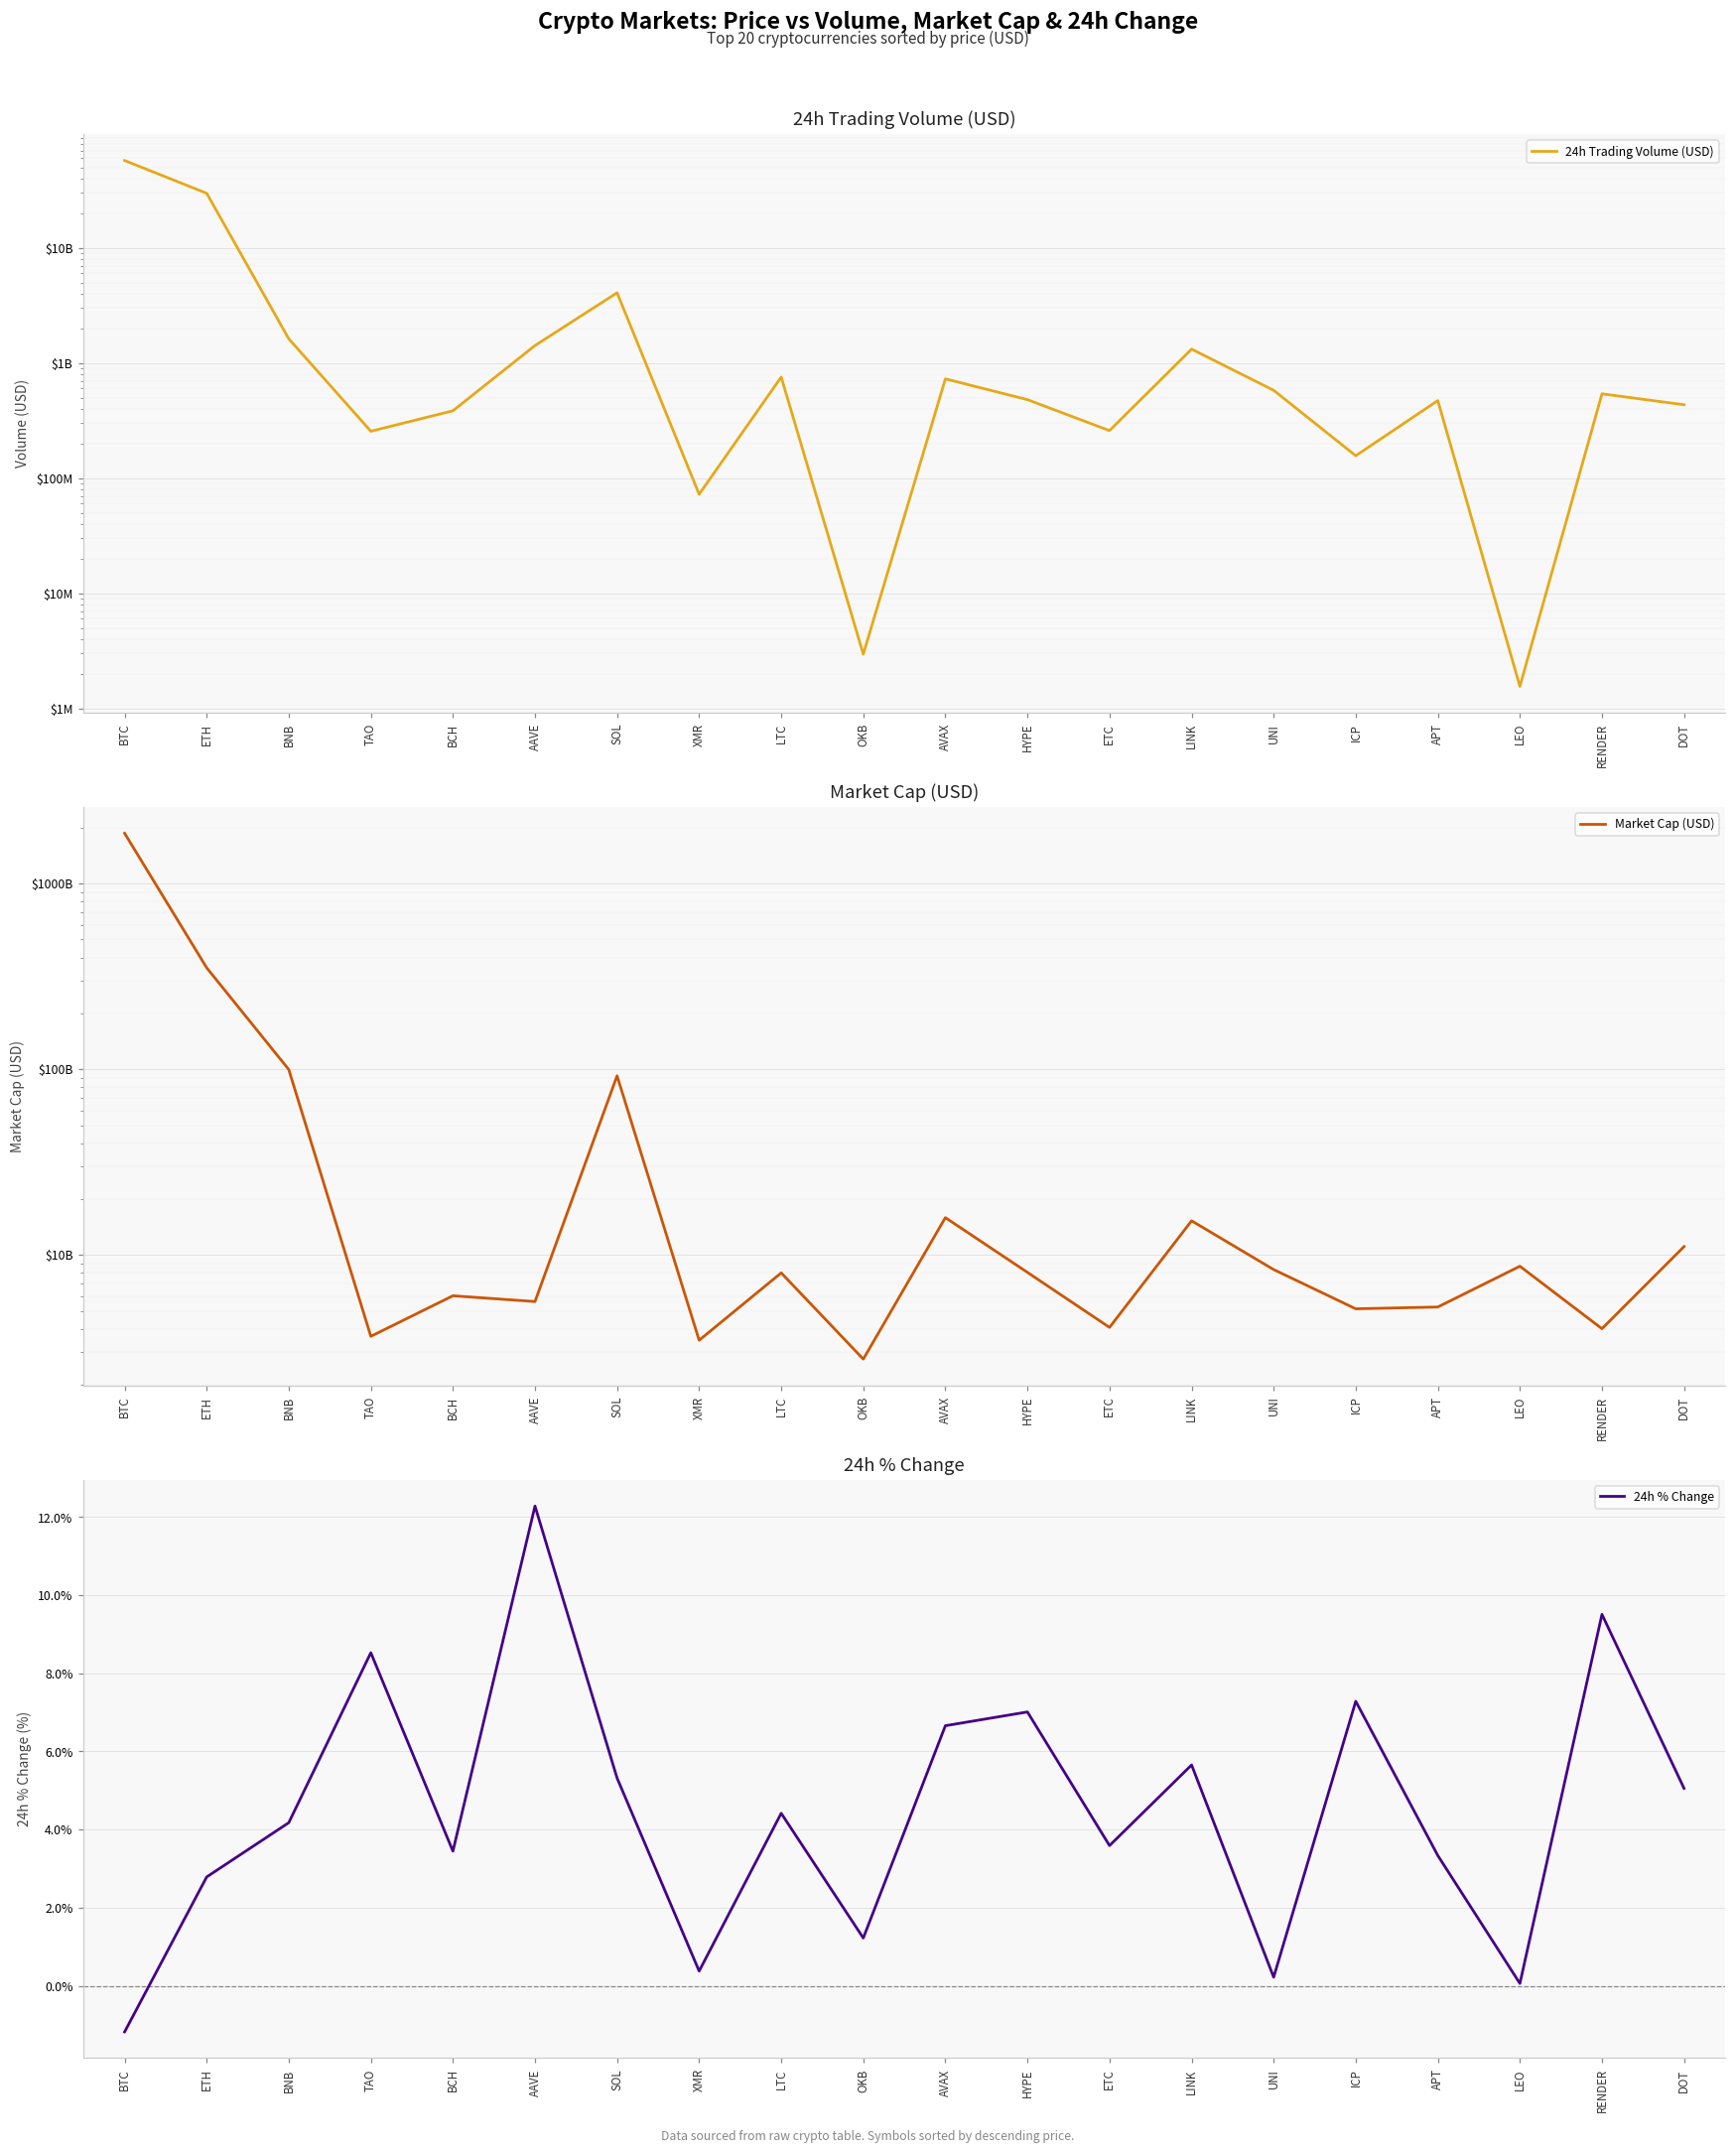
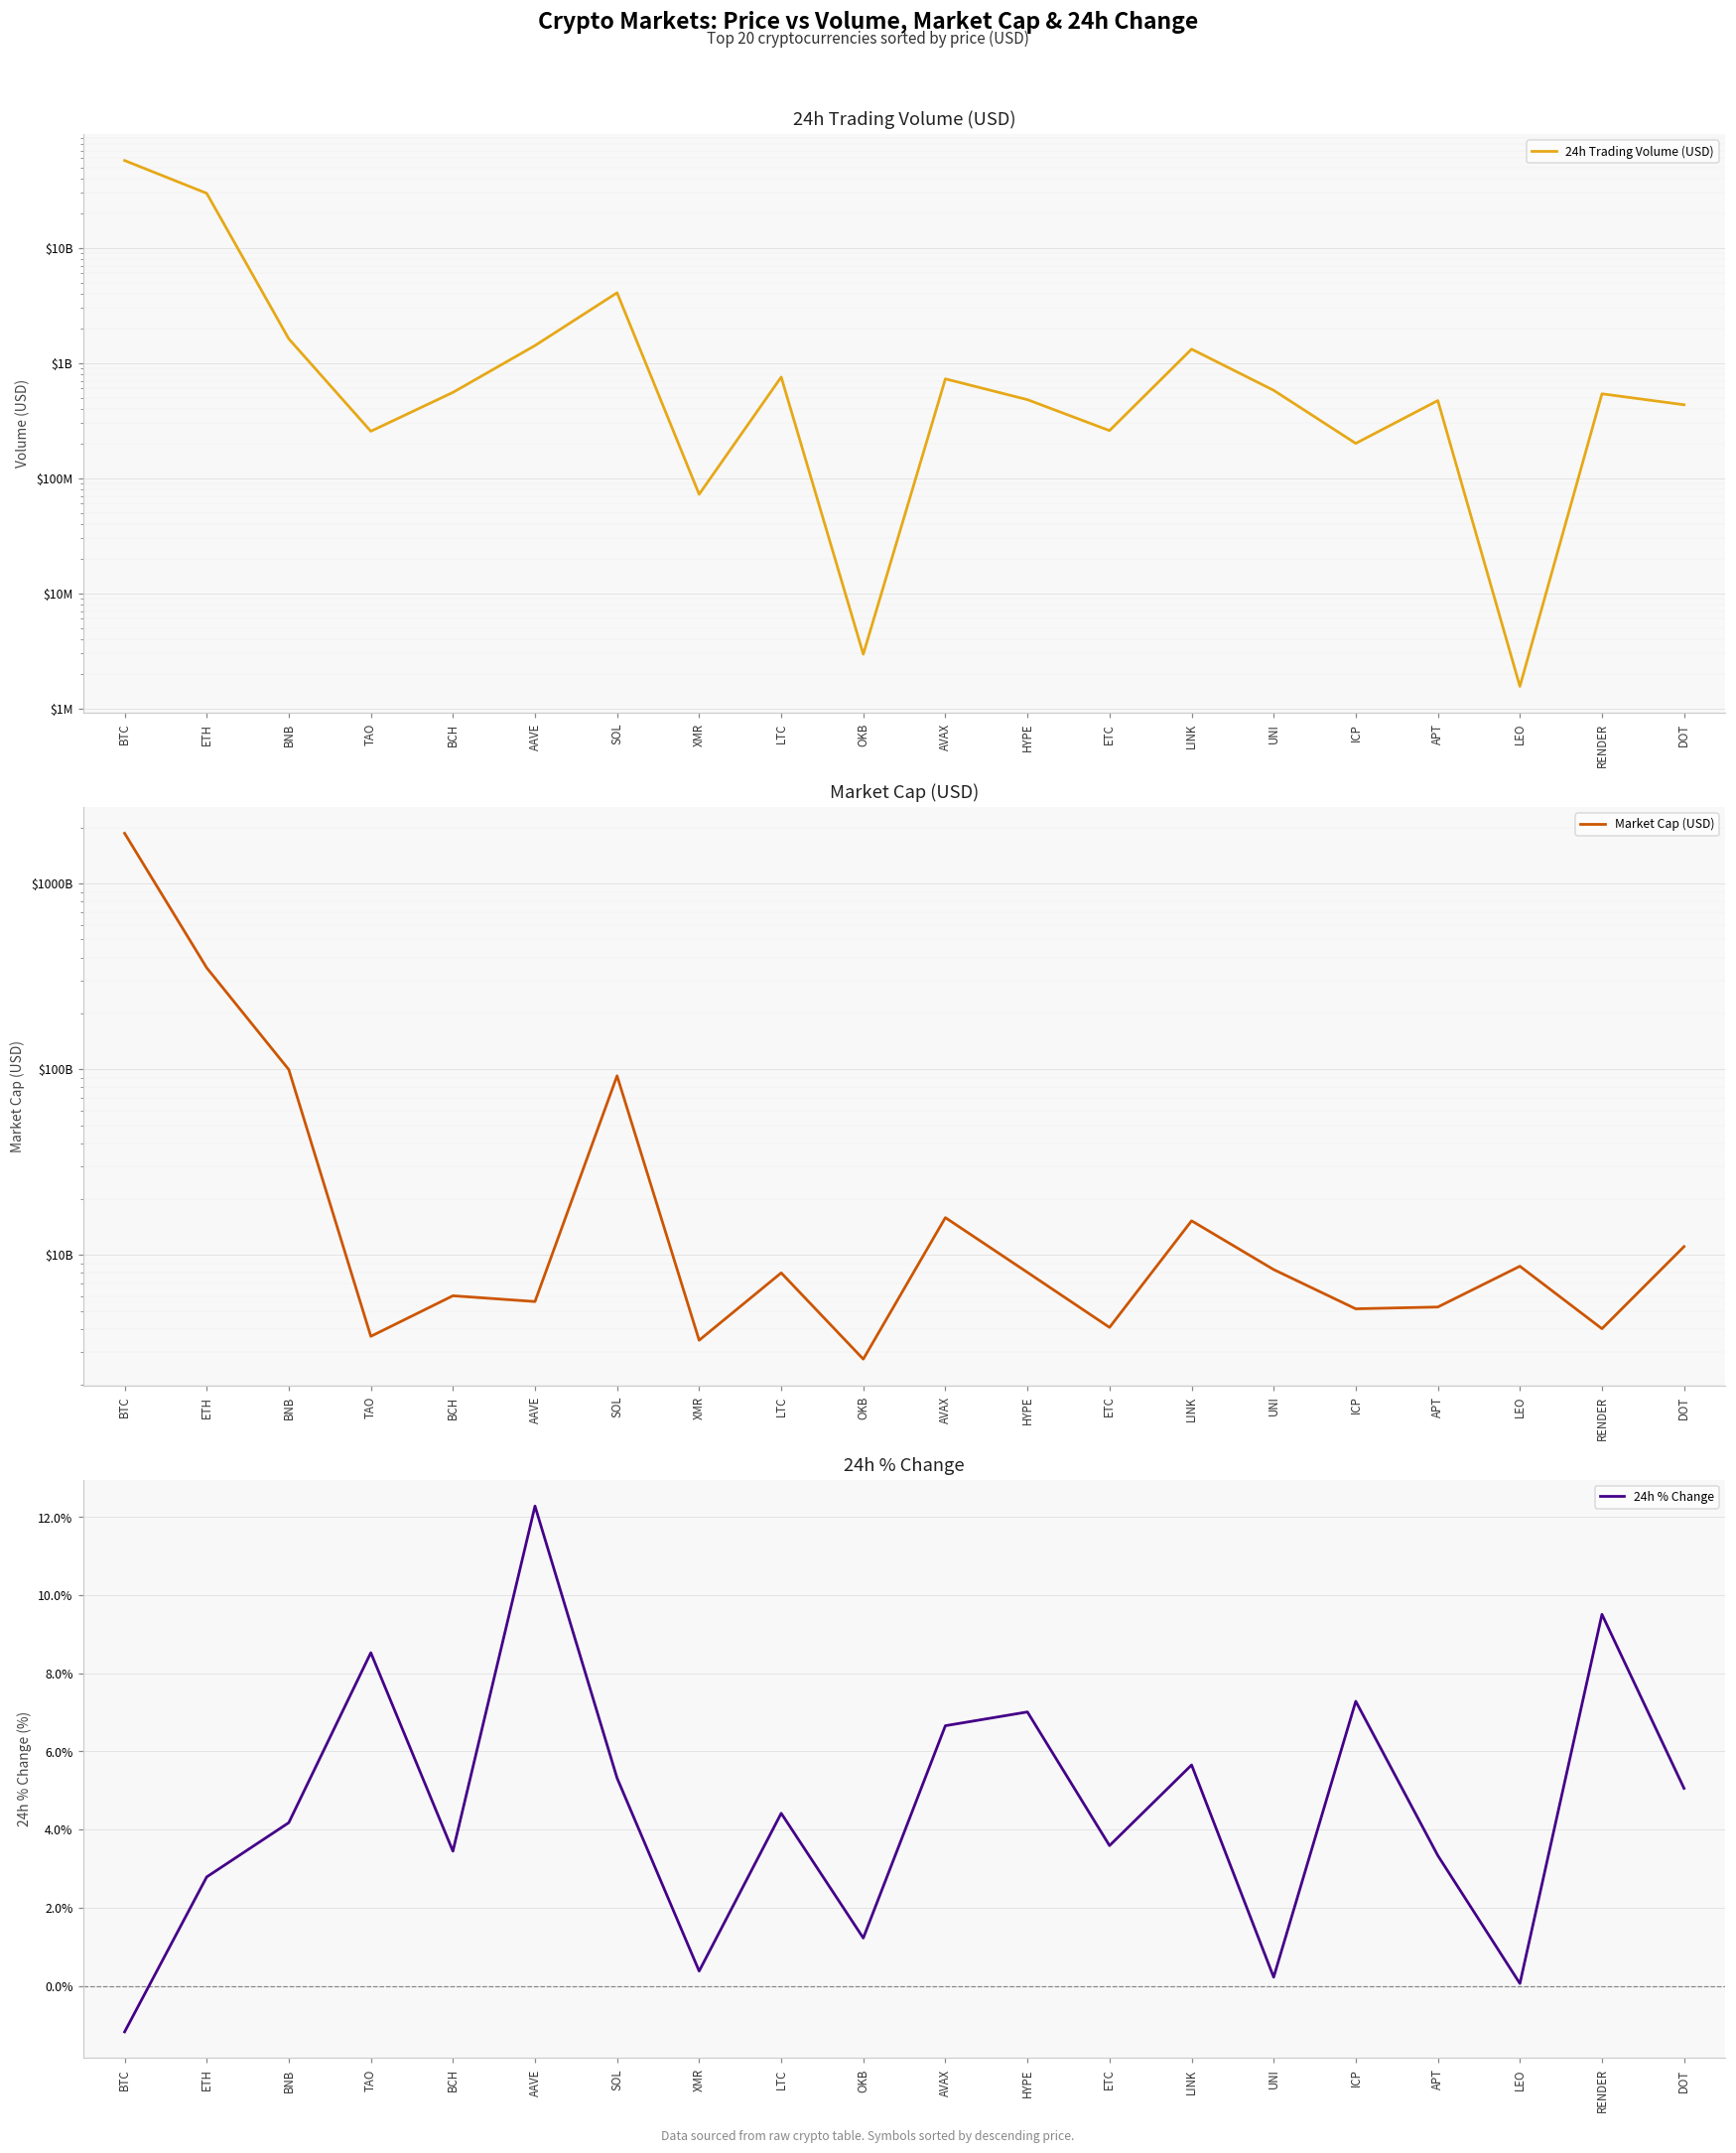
24h Trading Volume (USD), BCH: $380000000 -> $600000000
24h Trading Volume (USD), ICP: $160000000 -> $200000000
